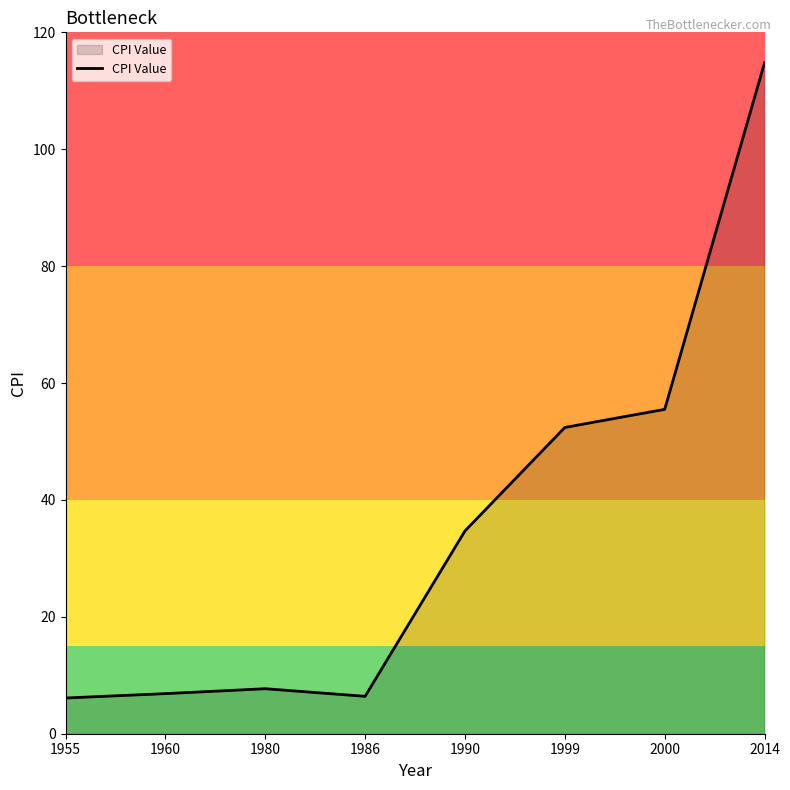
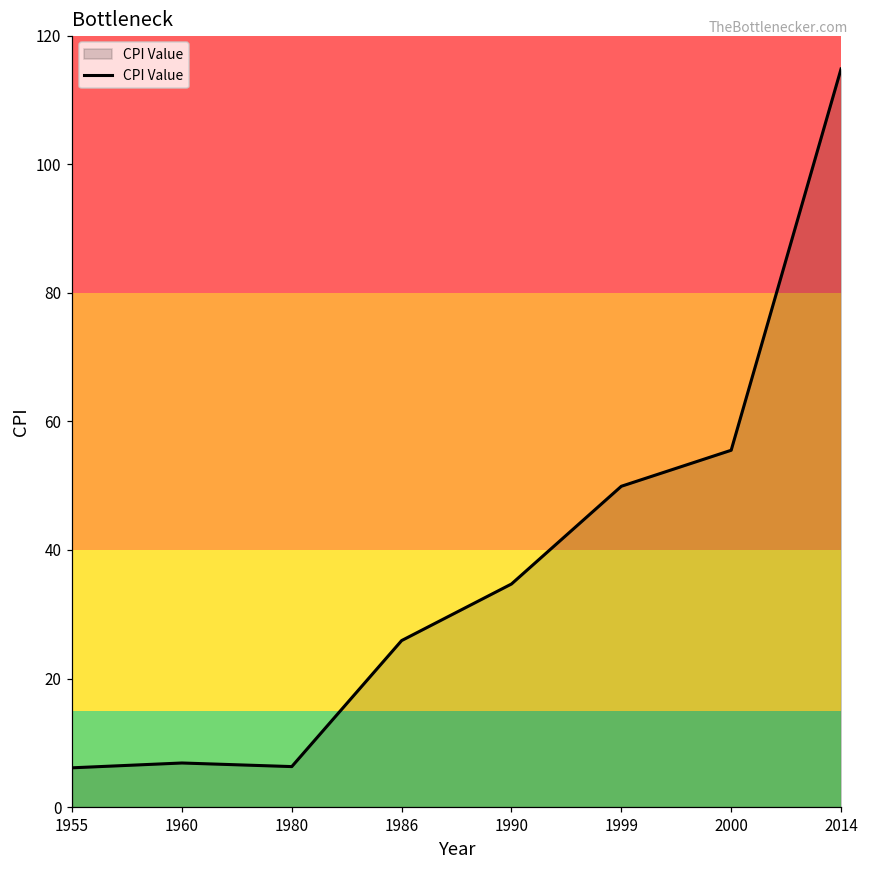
1980: 8 -> 6
1986: 6 -> 26
1999: 52 -> 50
